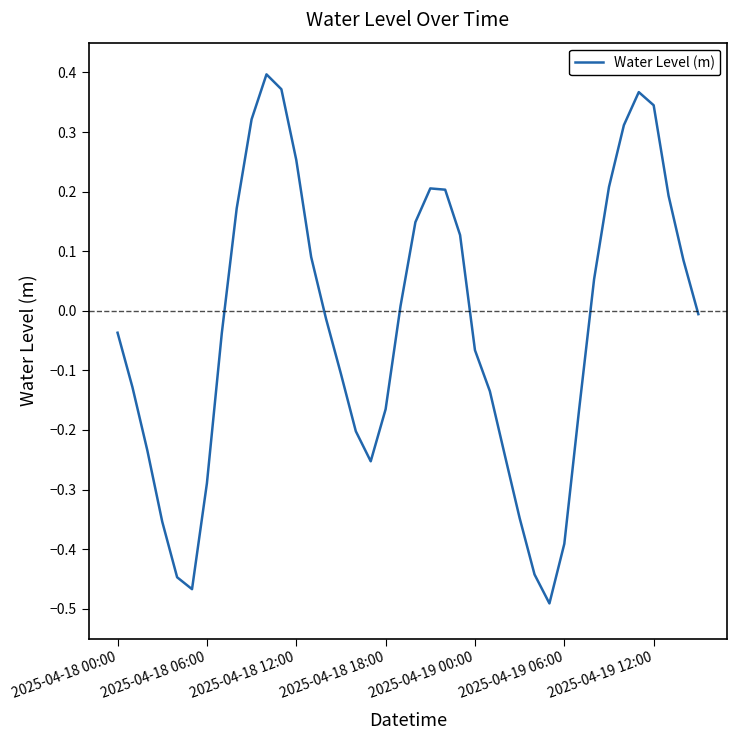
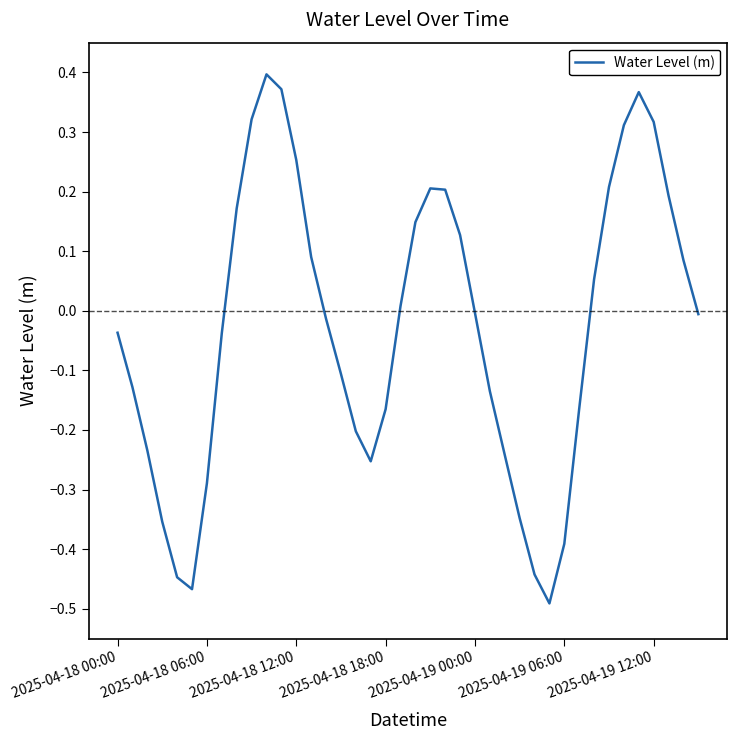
2025-04-19 00:00: -0.07 -> 0.00
2025-04-19 12:00: 0.34 -> 0.32
